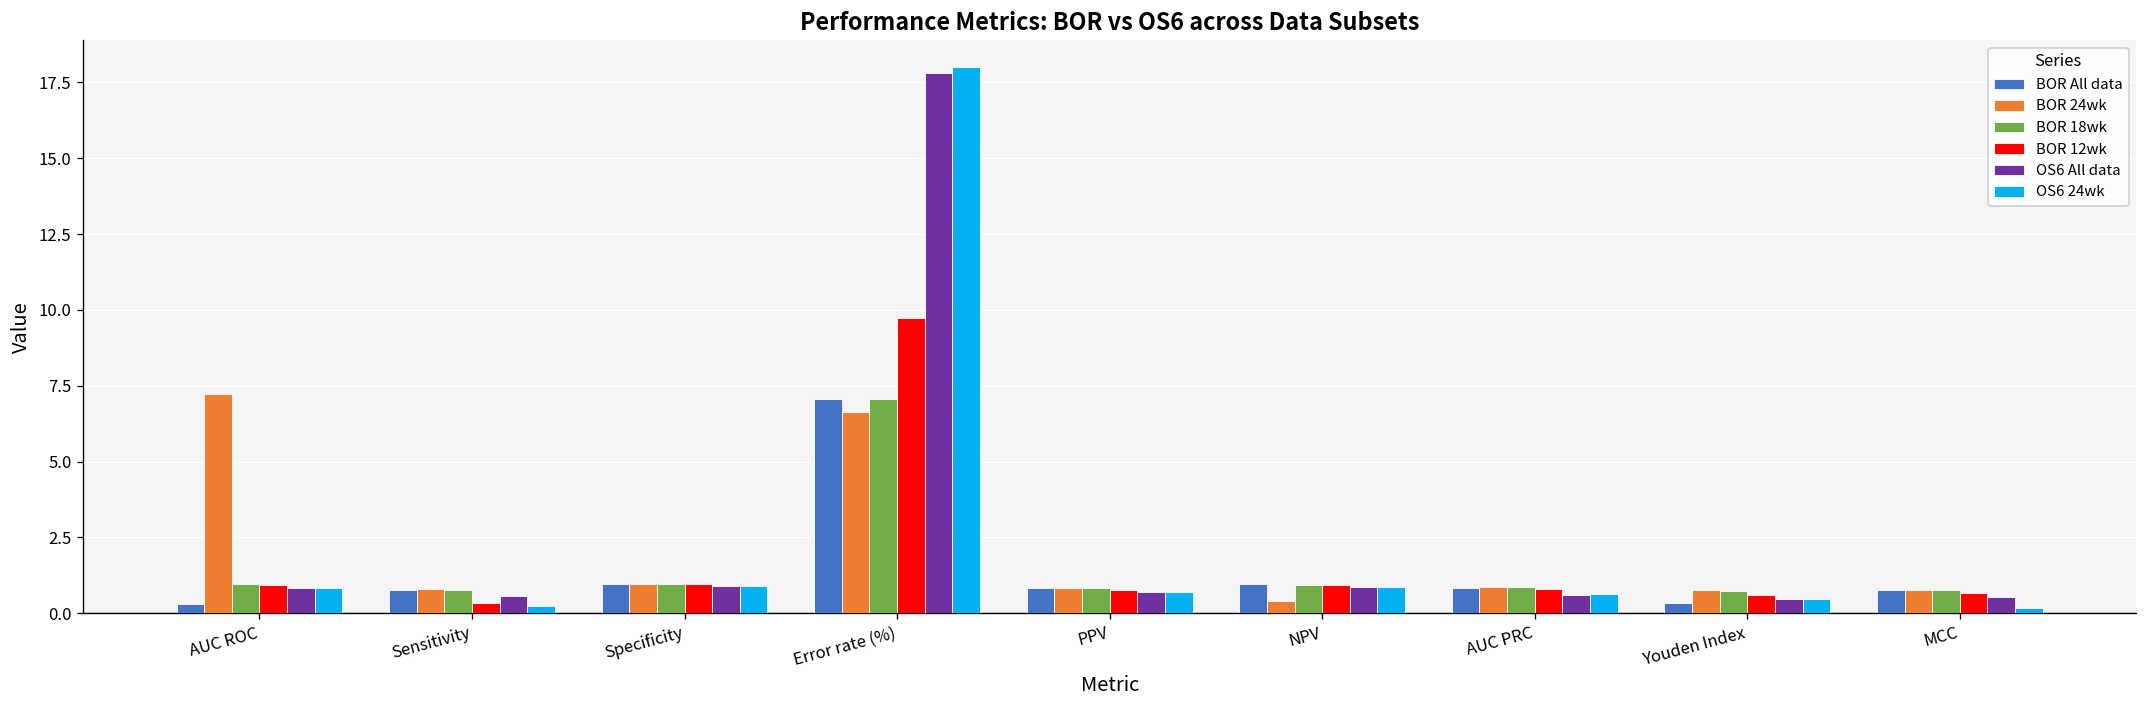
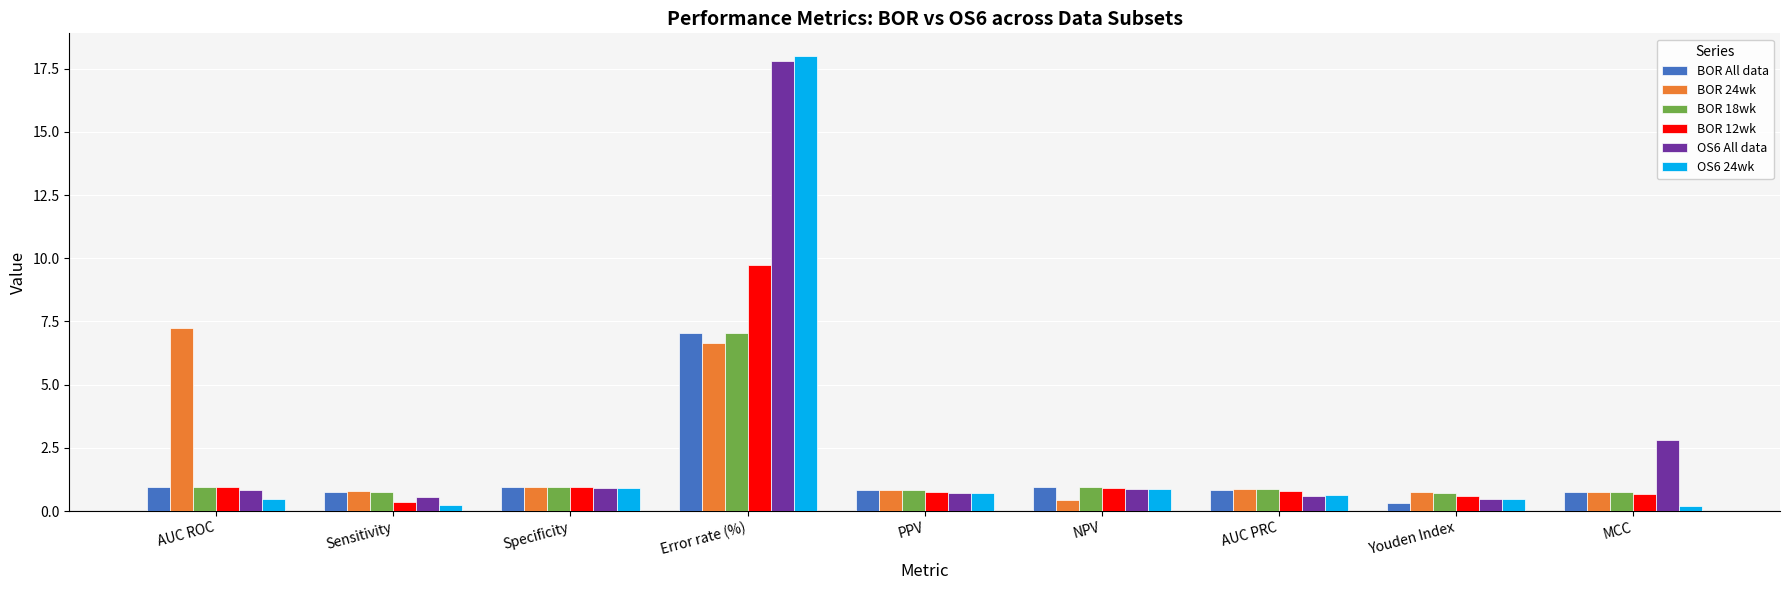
BOR All data, AUC ROC: 0.3 -> 1.0
OS6 24wk, AUC ROC: 0.8 -> 0.5
OS6 All data, MCC: 0.5 -> 2.8
